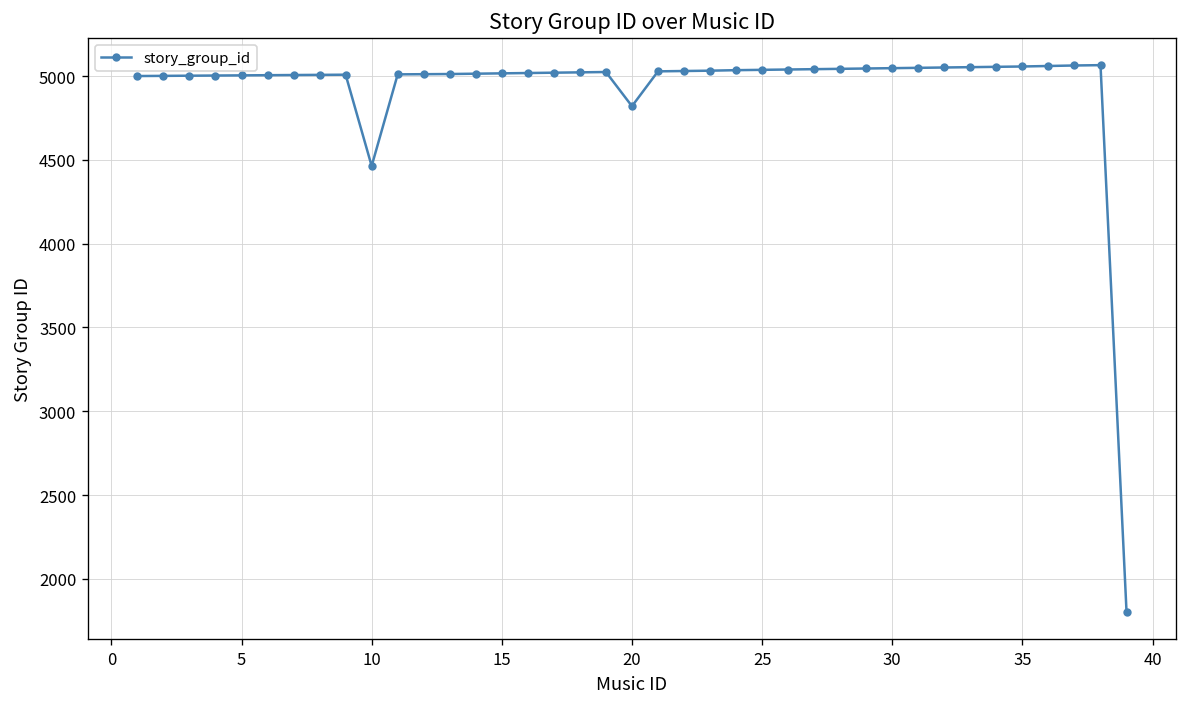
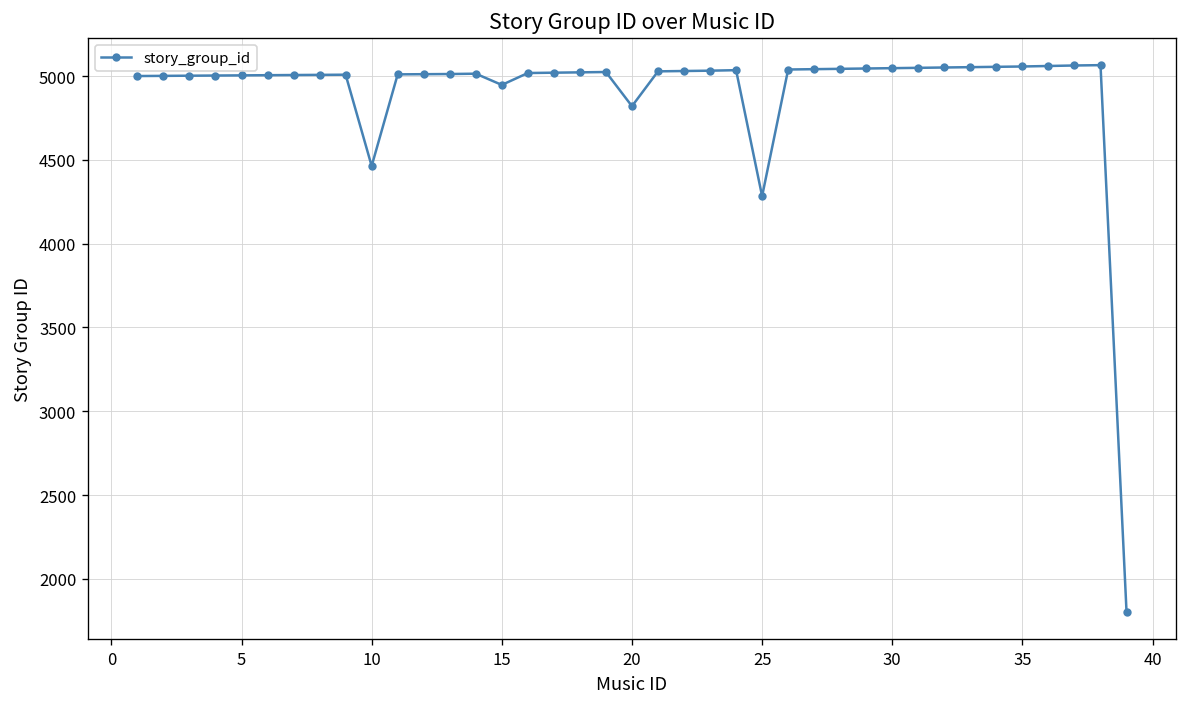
15: 5020 -> 4950
25: 5040 -> 4280
